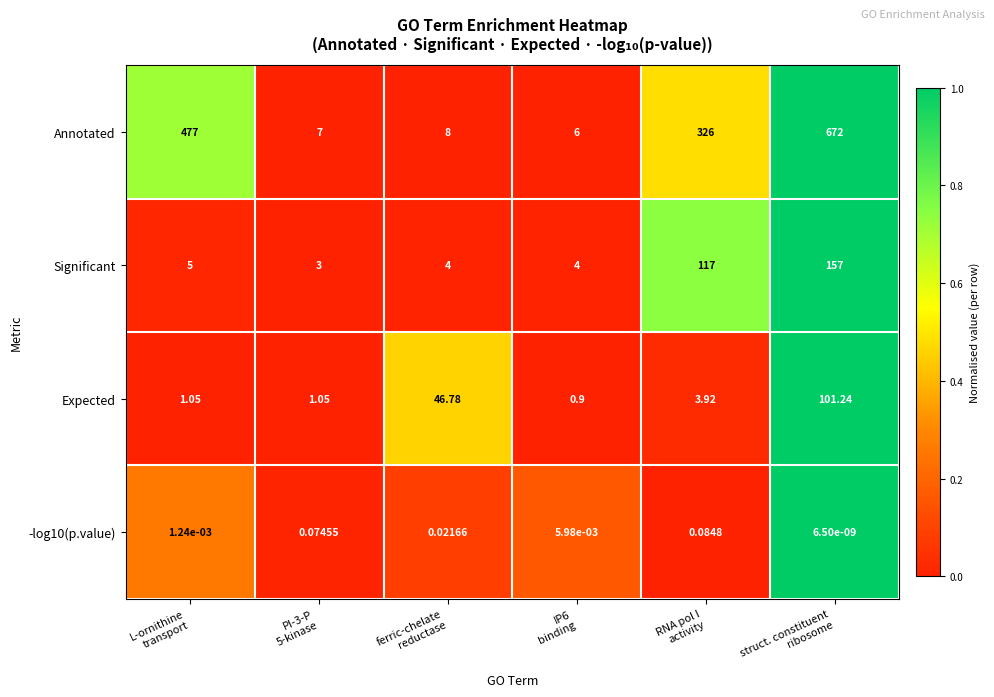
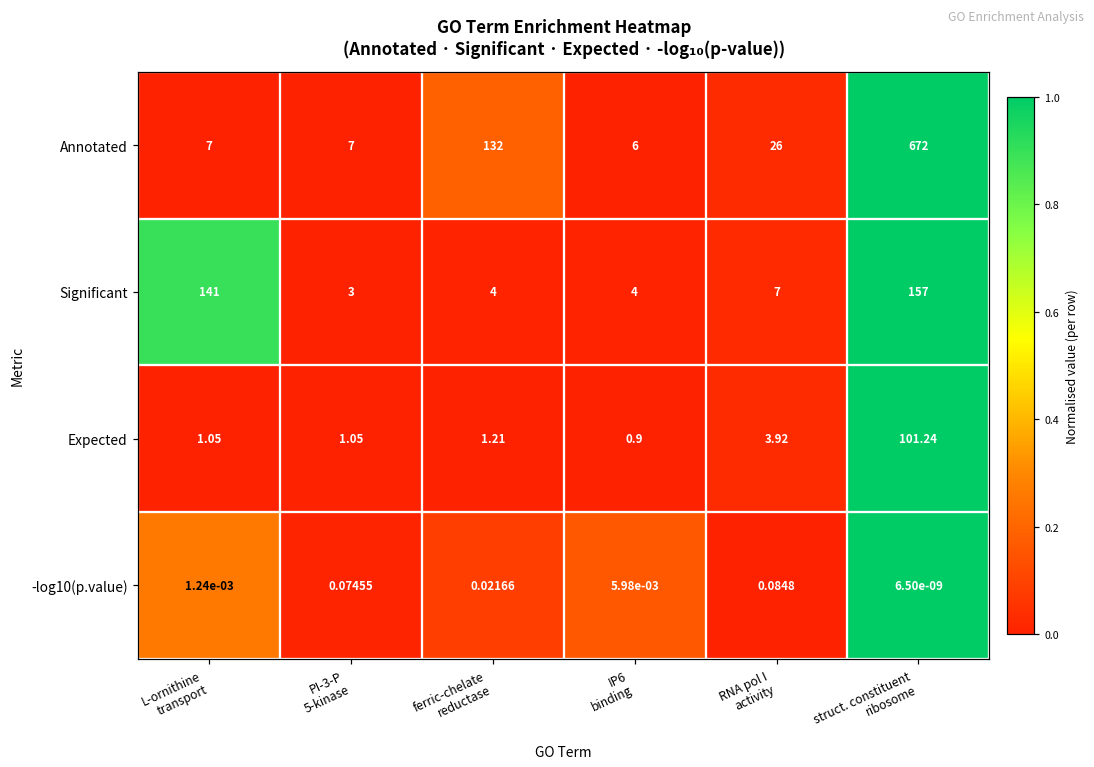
Annotated, L-ornithine transport: 477 -> 7
Annotated, ferric-chelate reductase: 8 -> 132
Annotated, RNA pol I activity: 326 -> 26
Significant, L-ornithine transport: 5 -> 141
Significant, RNA pol I activity: 117 -> 7
Expected, ferric-chelate reductase: 46.78 -> 1.21
